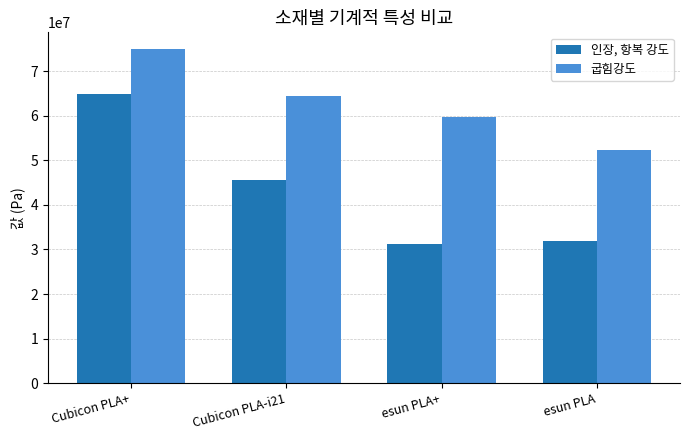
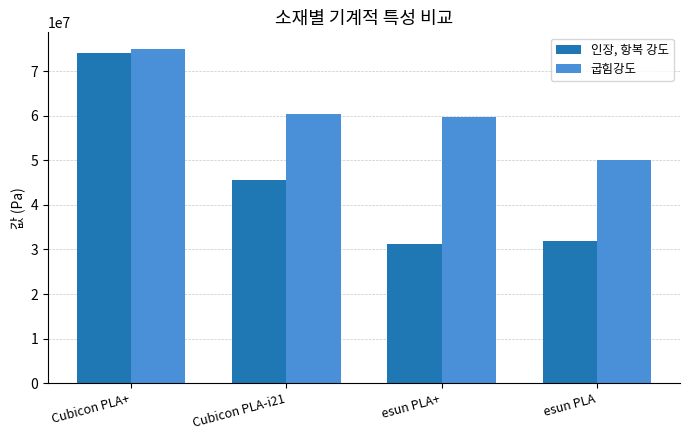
인장, 항복 강도, Cubicon PLA+: 65000000 -> 74000000
굽힘강도, Cubicon PLA-i21: 64000000 -> 61000000
굽힘강도, esun PLA: 52000000 -> 50000000
